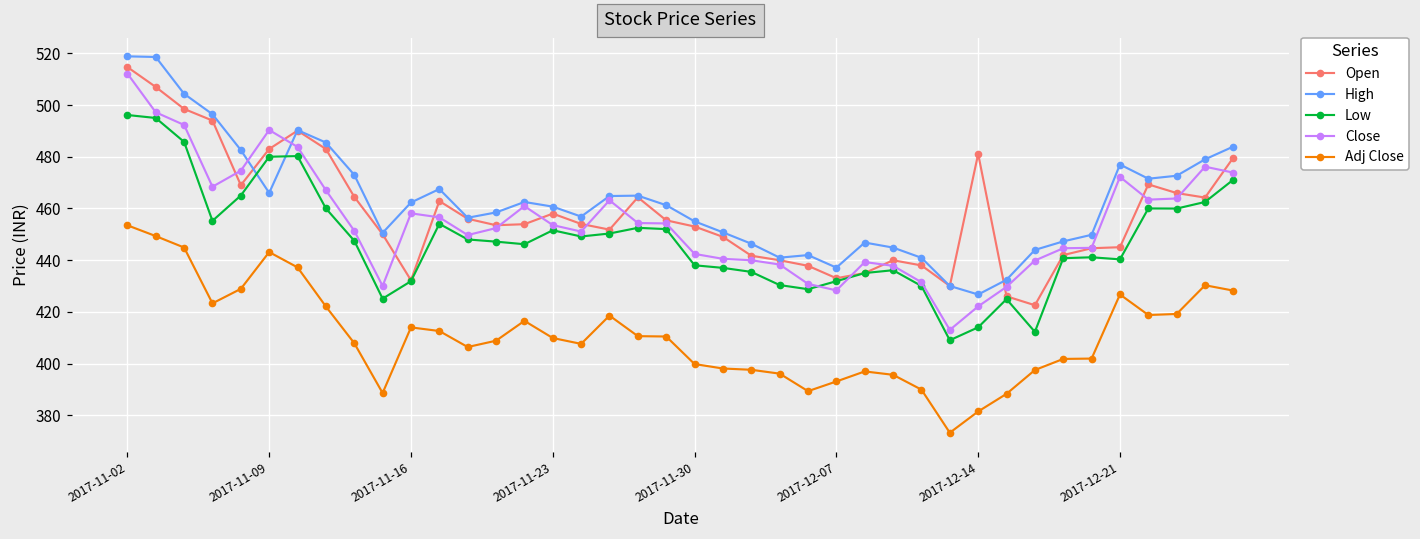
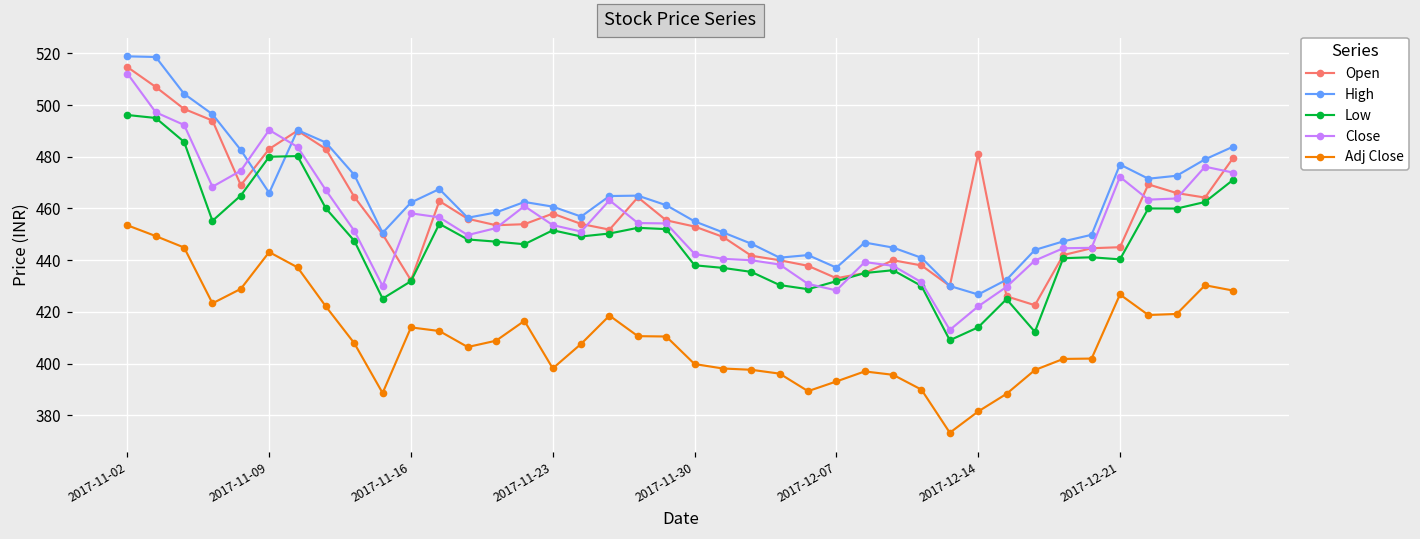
Adj Close, 2017-11-23: 410 -> 398
